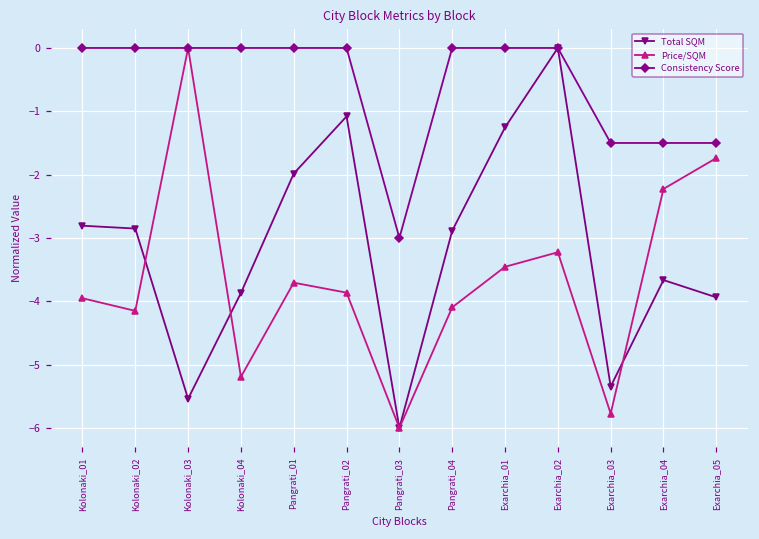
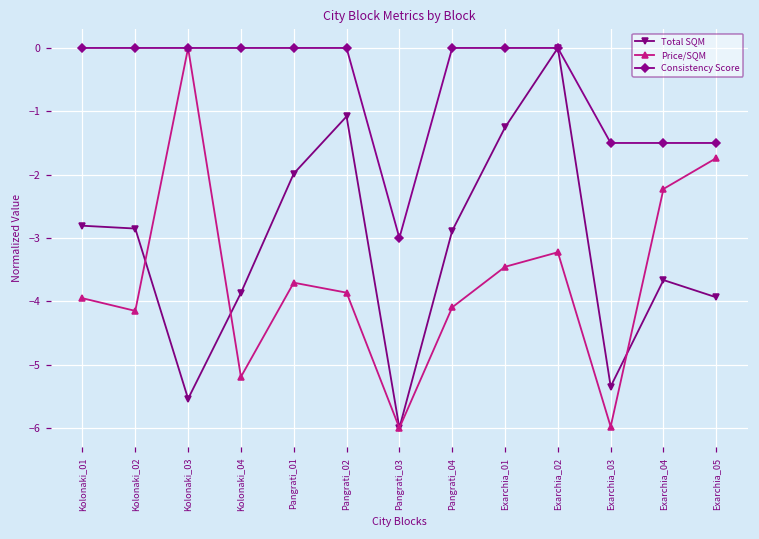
Price/SQM, Exarchia_03: -5.8 -> -6.0
